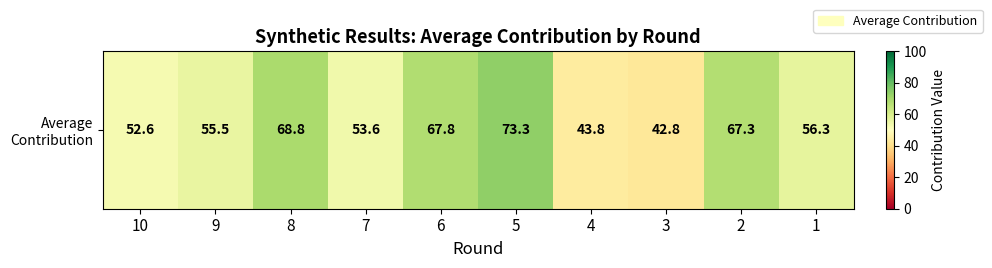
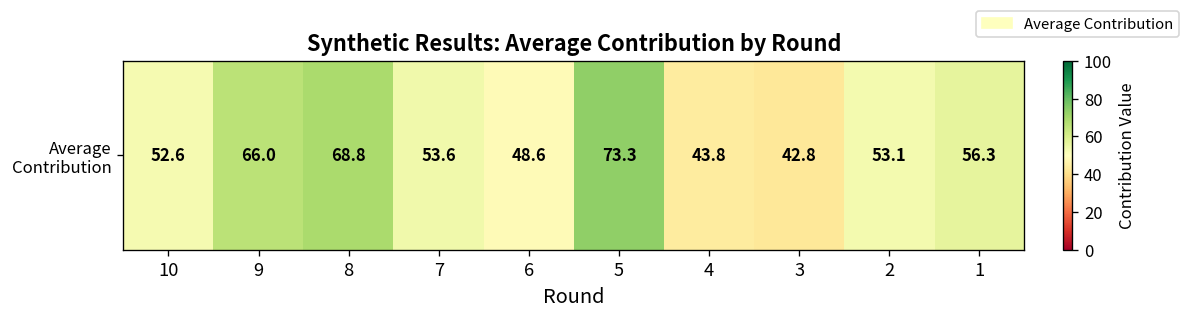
Average Contribution, 9: 55.5 -> 66.0
Average Contribution, 6: 67.8 -> 48.6
Average Contribution, 2: 67.3 -> 53.1
